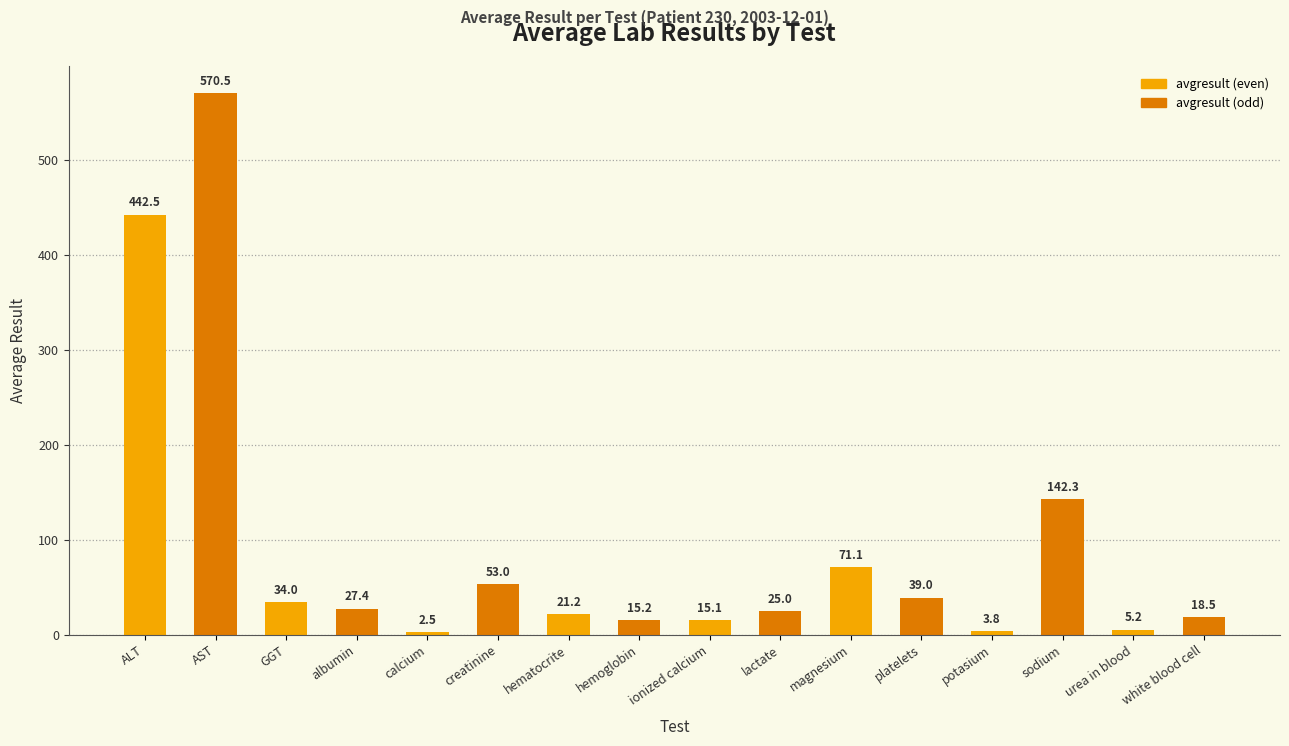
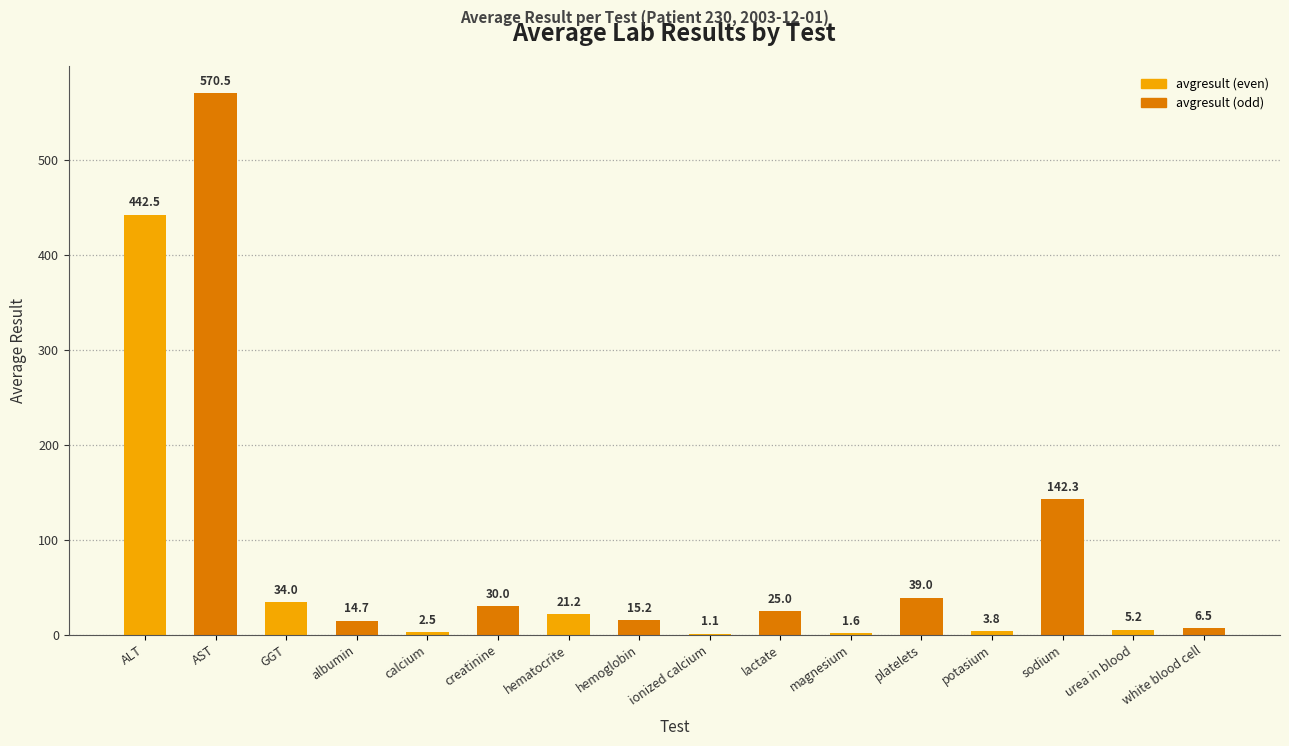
albumin: 27.4 -> 14.7
creatinine: 53.0 -> 30.0
ionized calcium: 15.1 -> 1.1
magnesium: 71.1 -> 1.6
white blood cell: 18.5 -> 6.5
